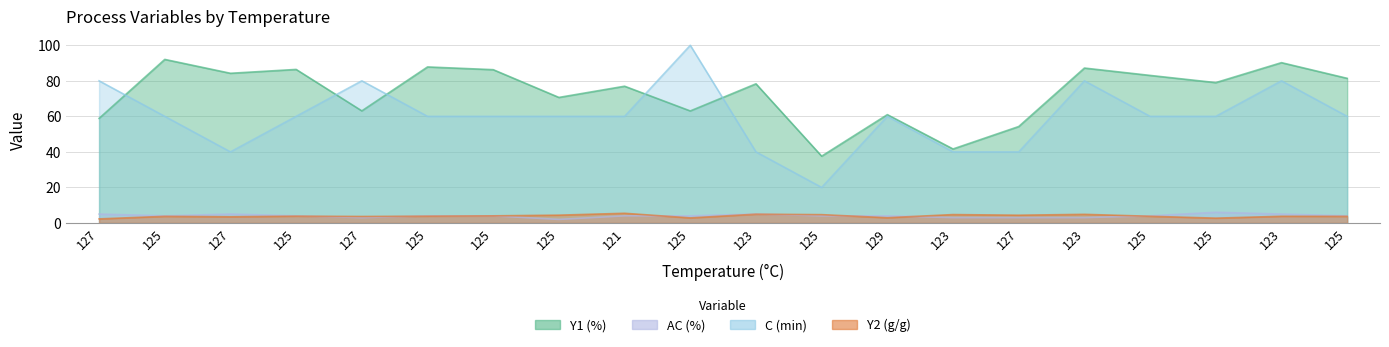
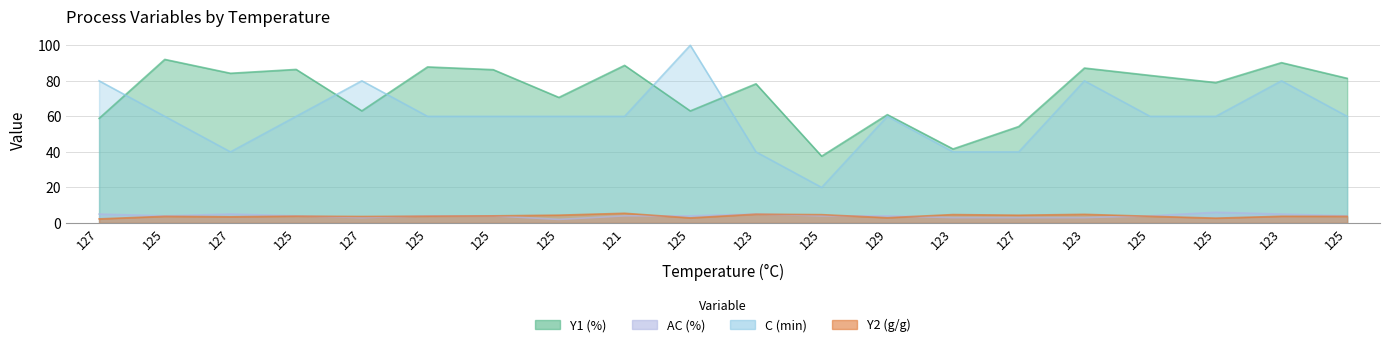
Y1 (%), 121: 77 -> 89
